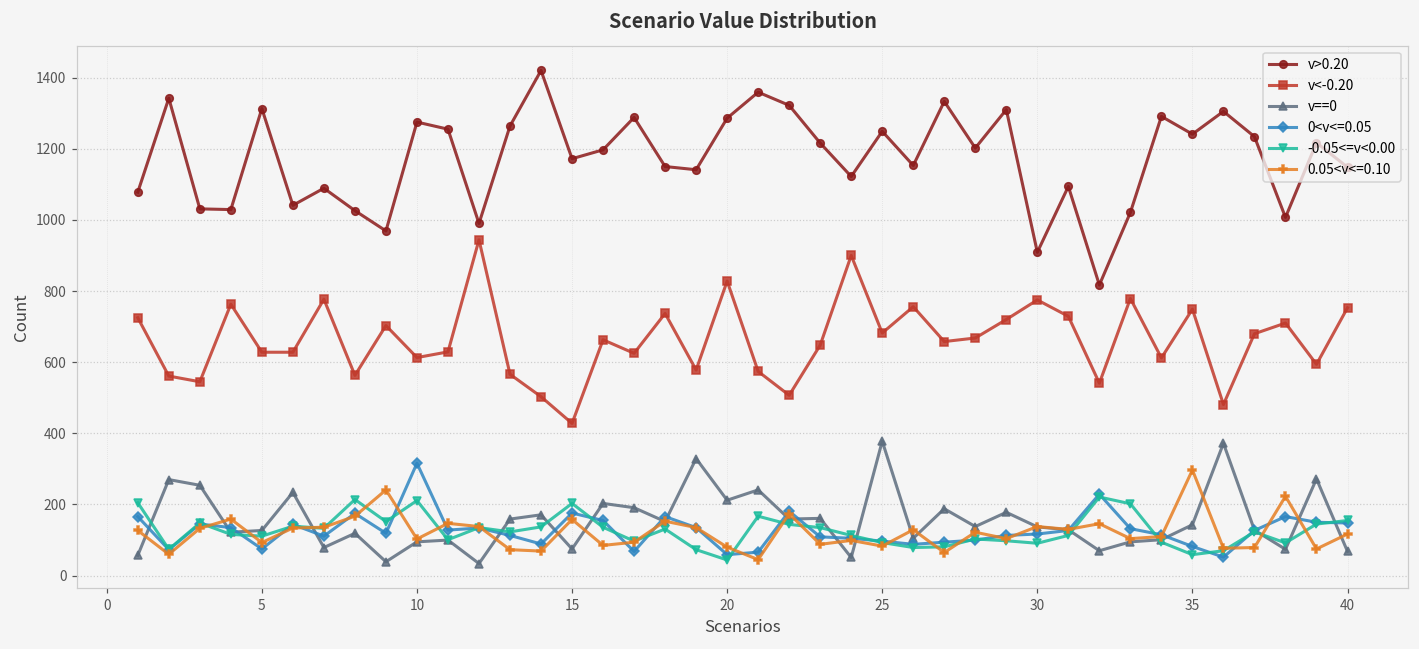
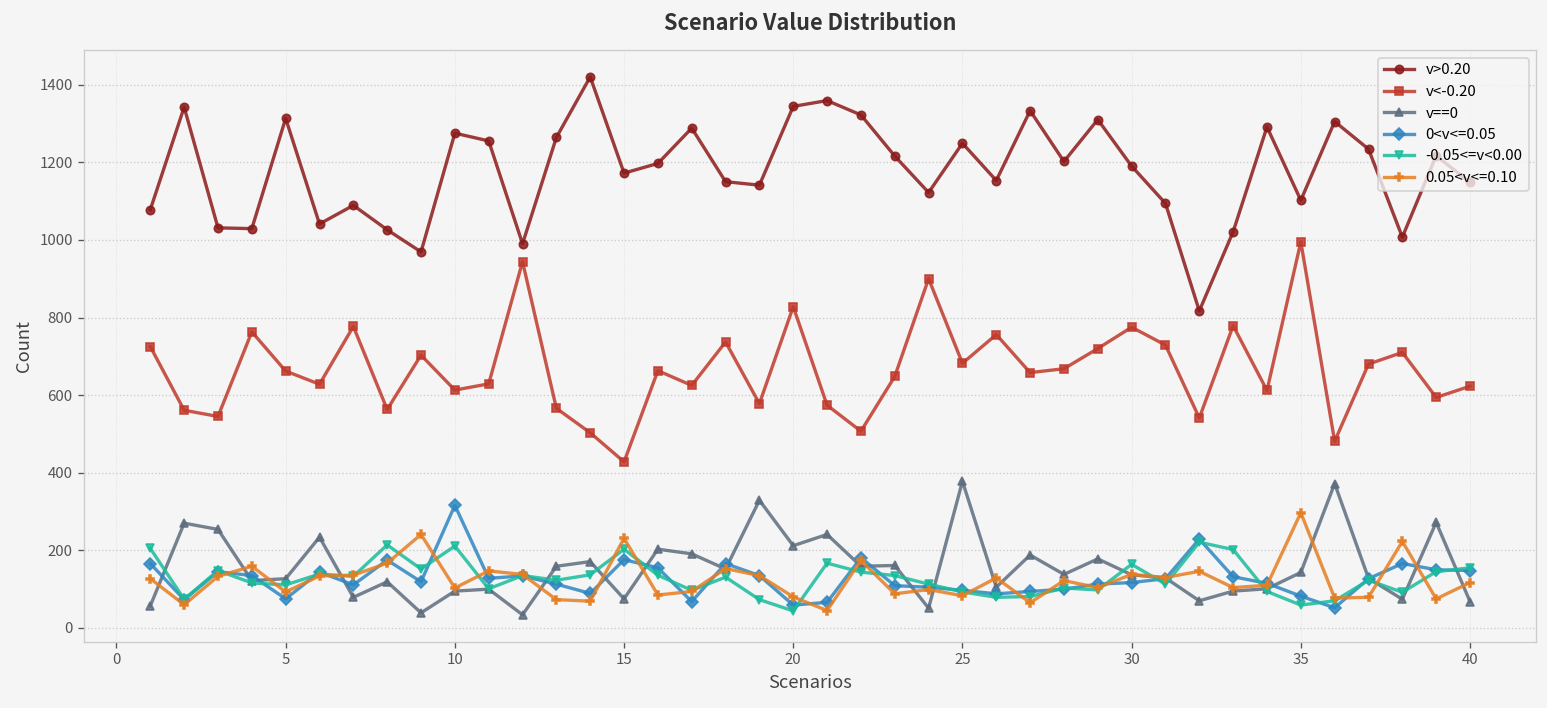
v<-0.20, 5: 630 -> 660
0.05<v<=0.10, 15: 160 -> 230
v>0.20, 20: 1290 -> 1340
v>0.20, 30: 910 -> 1190
-0.05<=v<0.00, 30: 90 -> 160
v>0.20, 35: 1240 -> 1100
v<-0.20, 35: 750 -> 1000
v<-0.20, 40: 750 -> 620
